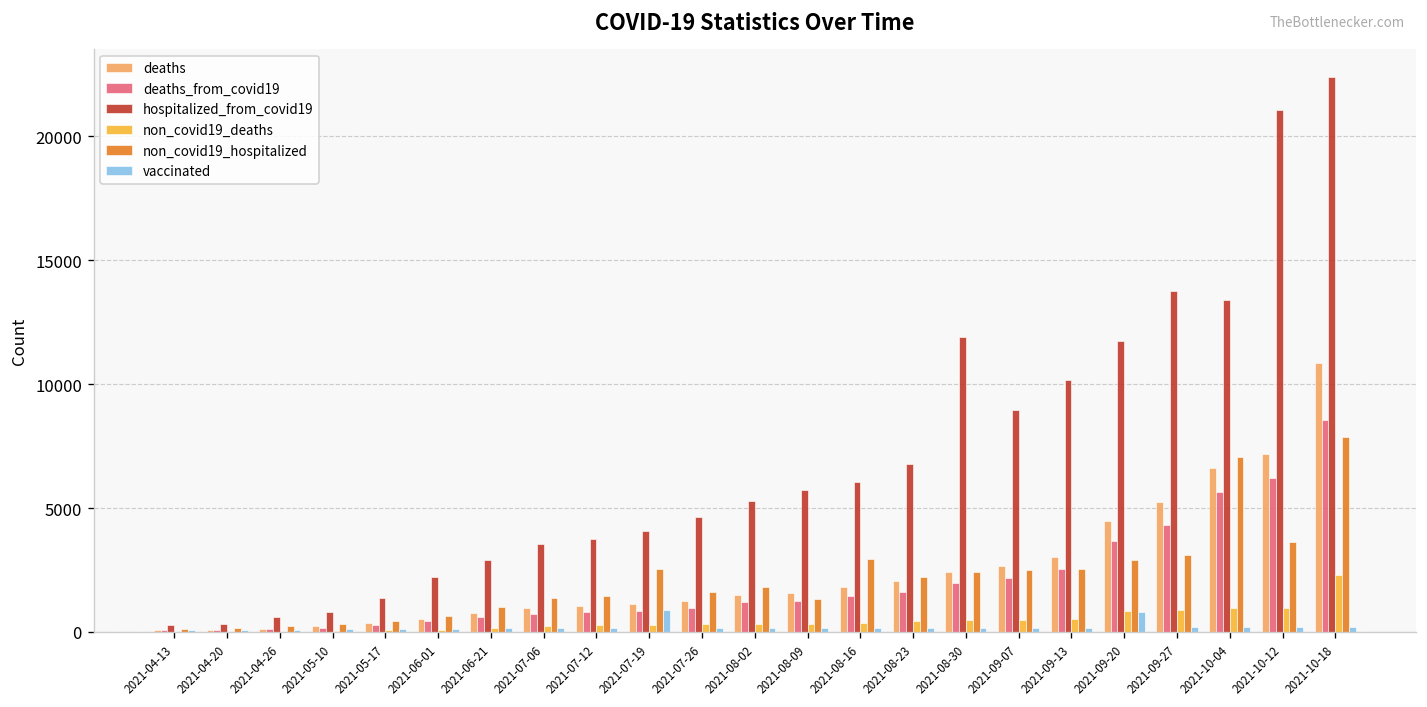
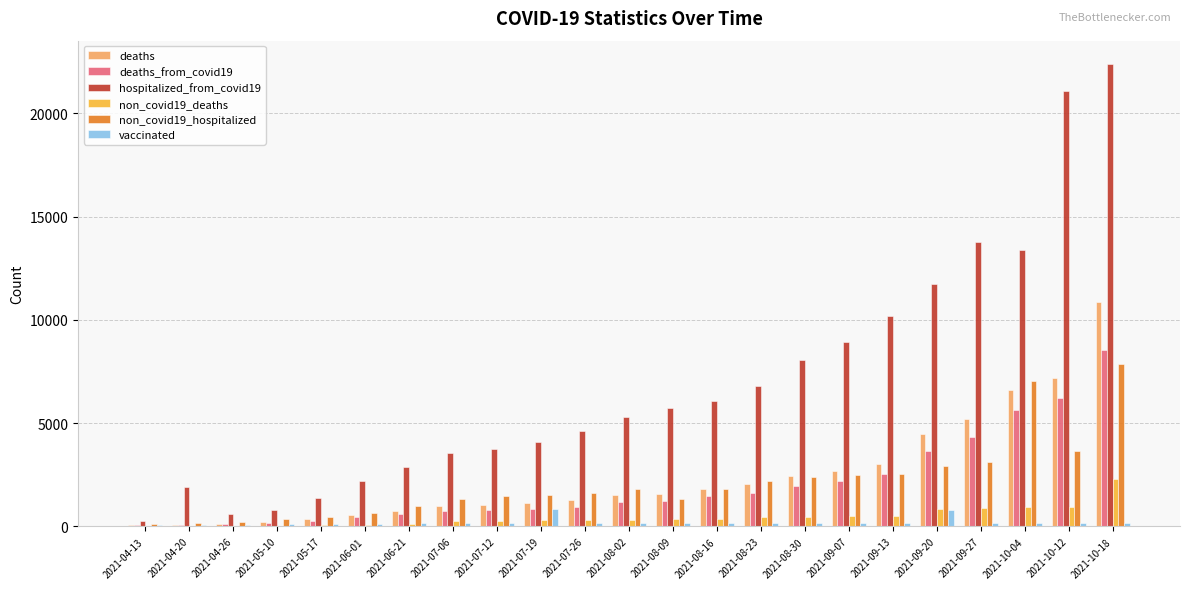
hospitalized_from_covid19, 2021-04-20: 300 -> 1900
non_covid19_hospitalized, 2021-07-19: 2500 -> 1500
non_covid19_hospitalized, 2021-08-16: 2900 -> 1800
hospitalized_from_covid19, 2021-08-30: 11900 -> 8100
